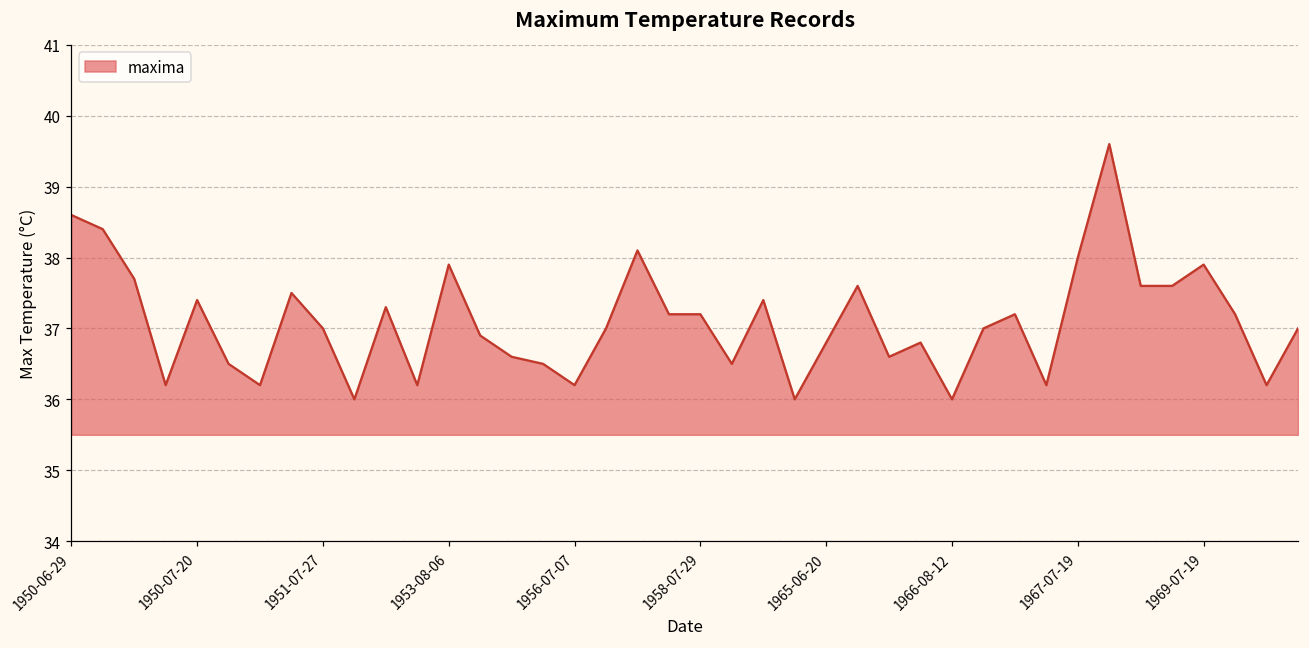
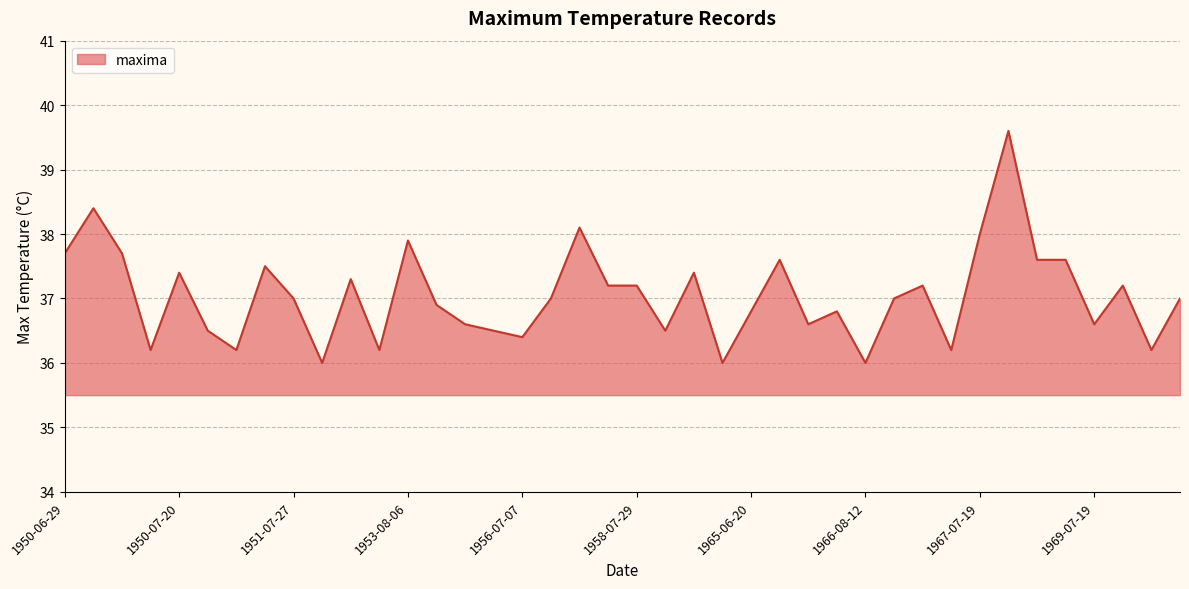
1950-06-29: 38.6 -> 37.7
1956-07-07: 36.2 -> 36.4
1969-07-19: 37.9 -> 36.6
